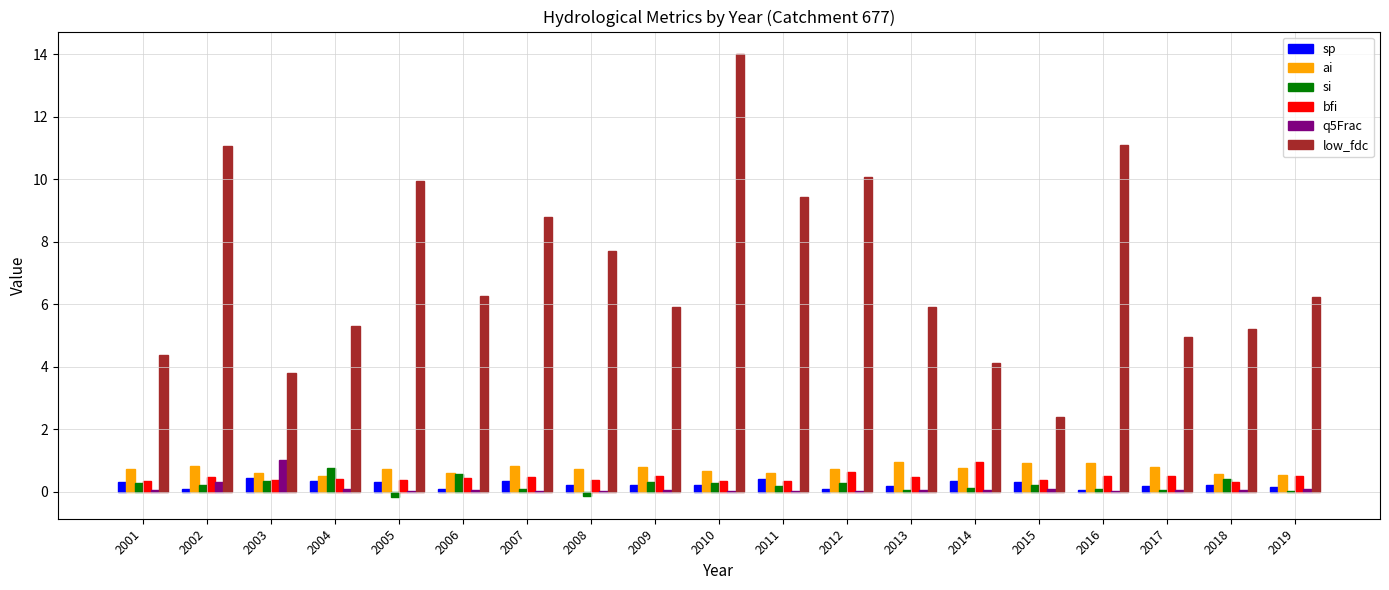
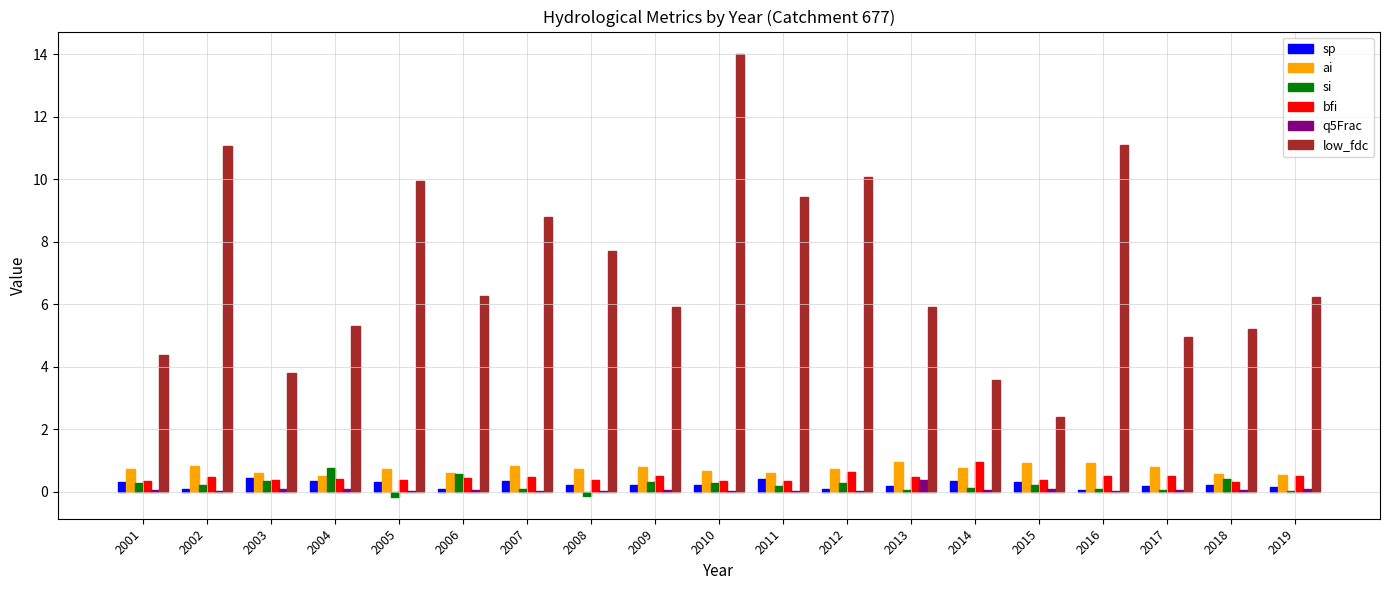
q5Frac, 2002: 0.3 -> 0.0
q5Frac, 2003: 1.0 -> 0.1
q5Frac, 2013: 0.1 -> 0.4
low_fdc, 2014: 4.1 -> 3.6
